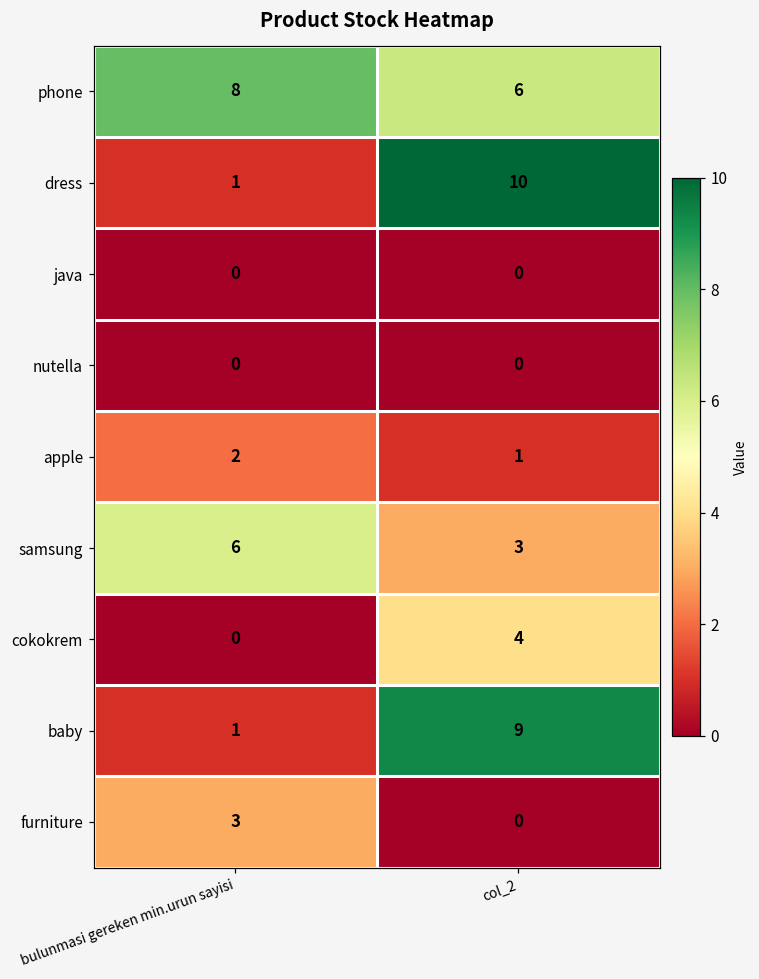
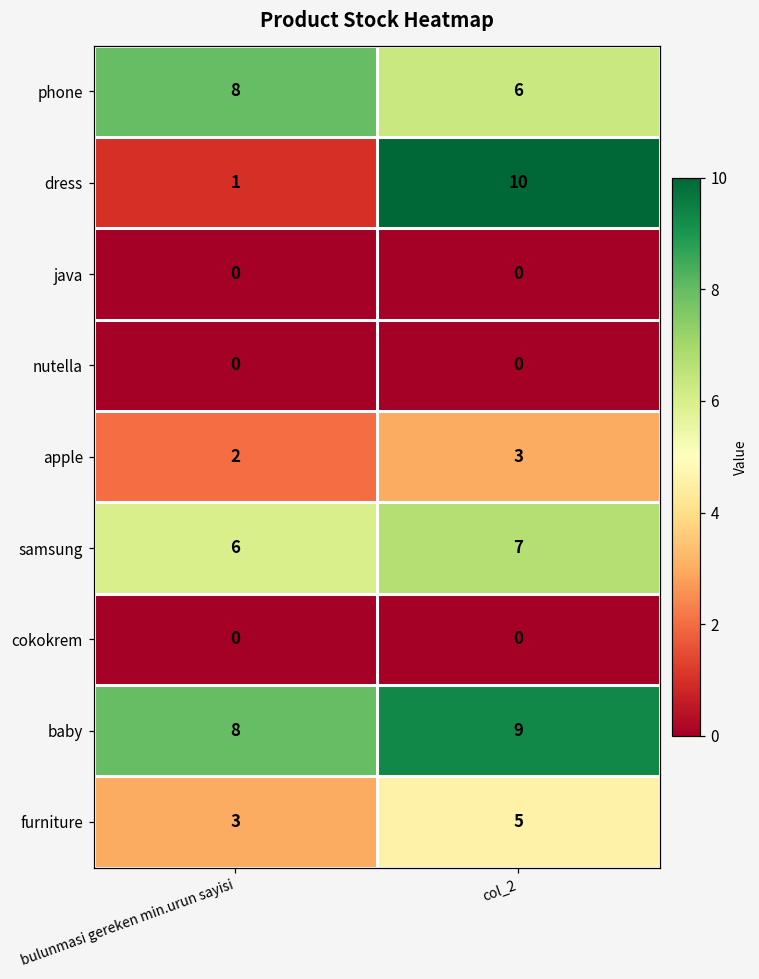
apple, col_2: 1 -> 3
samsung, col_2: 3 -> 7
cokokrem, col_2: 4 -> 0
baby, bulunmasi gereken min.urun sayisi: 1 -> 8
furniture, col_2: 0 -> 5
